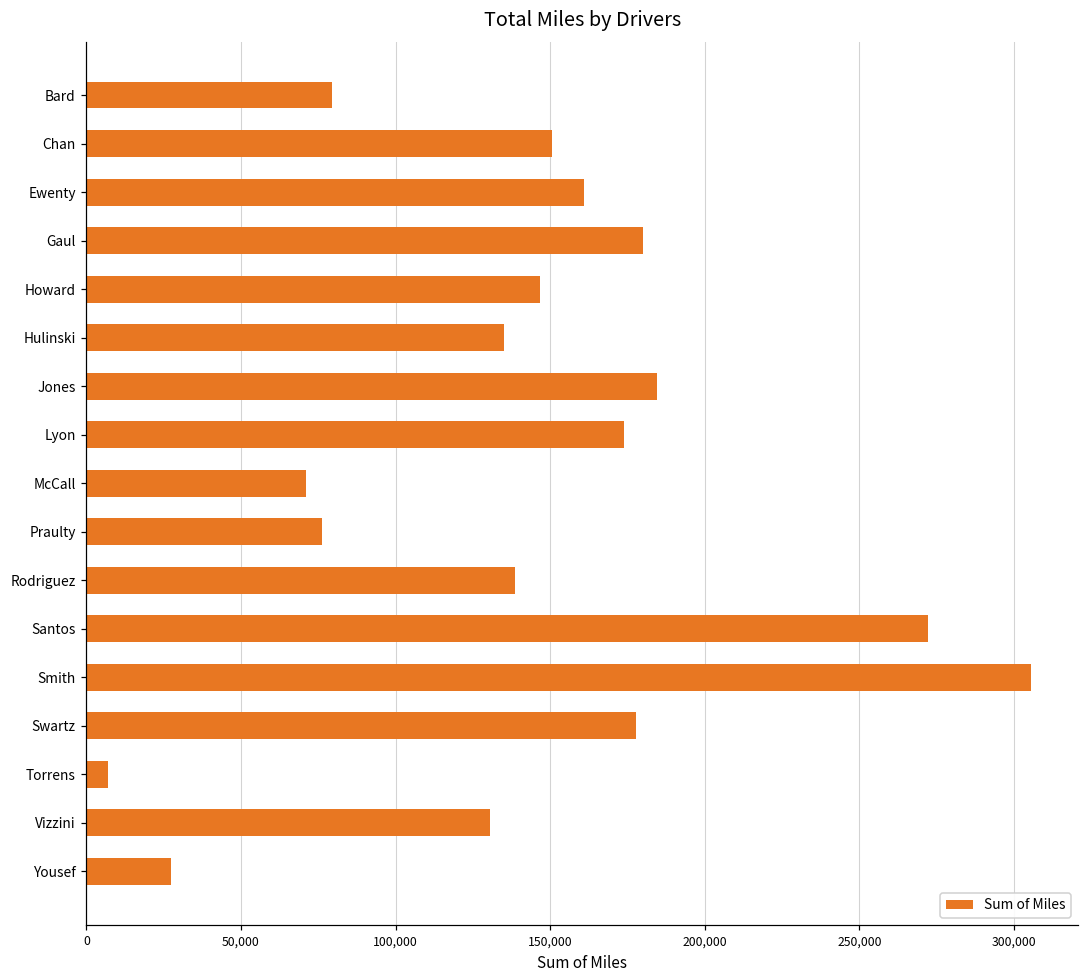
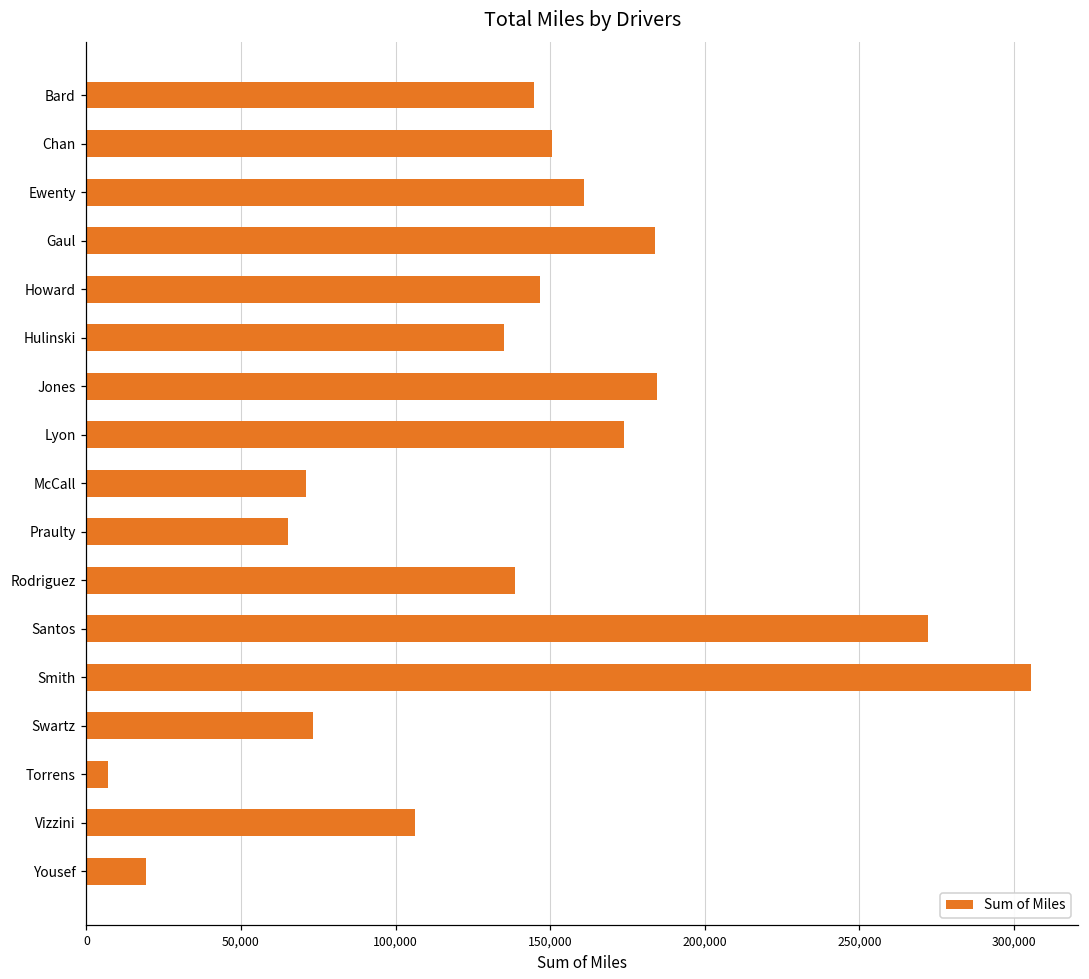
Bard: 79,000 -> 145,000
Gaul: 180,000 -> 184,000
Praulty: 76,000 -> 65,000
Swartz: 178,000 -> 73,000
Vizzini: 131,000 -> 106,000
Yousef: 27,000 -> 19,000
